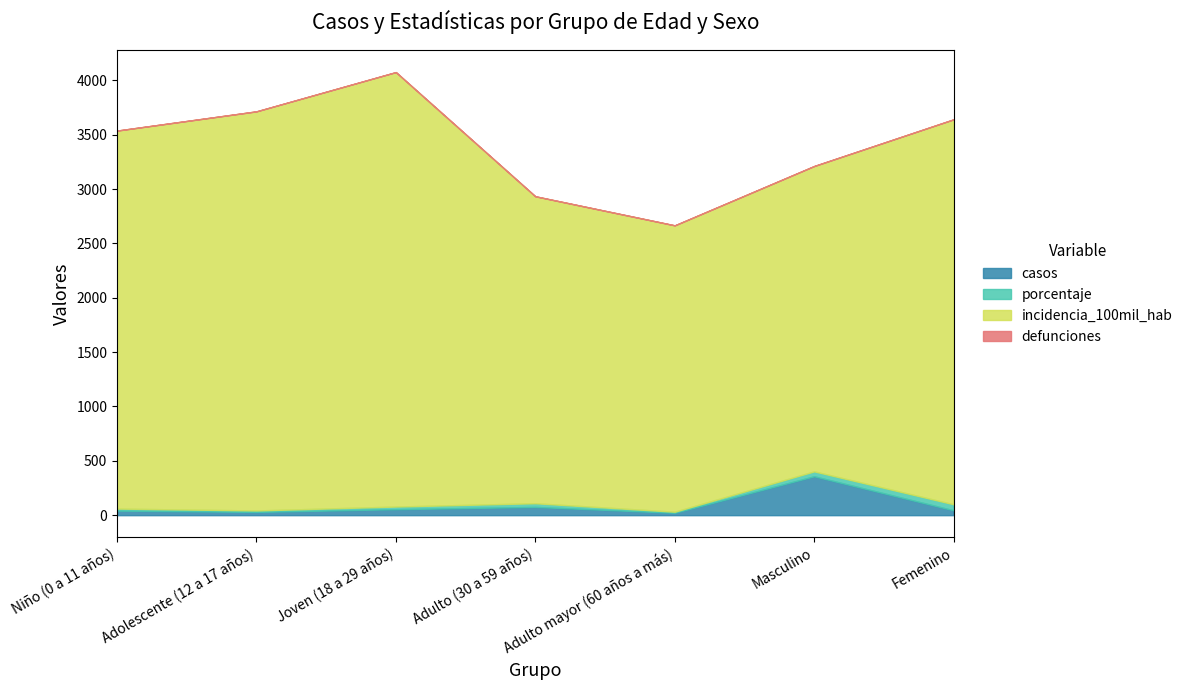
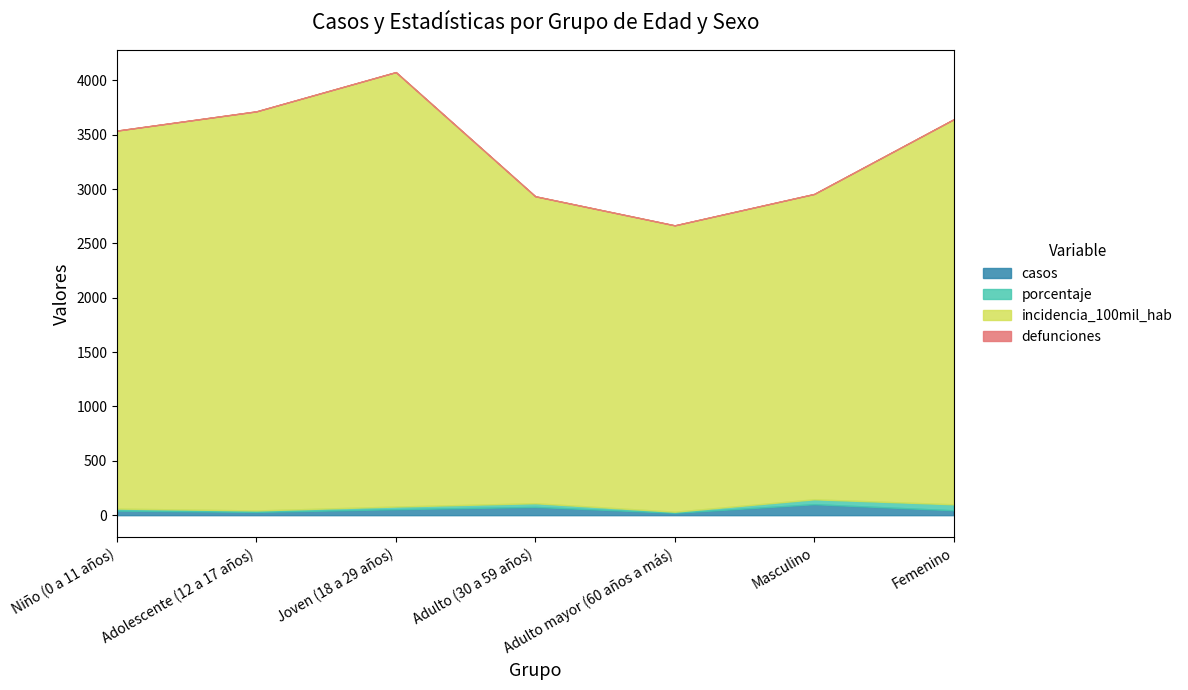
casos, Masculino: 360 -> 100
